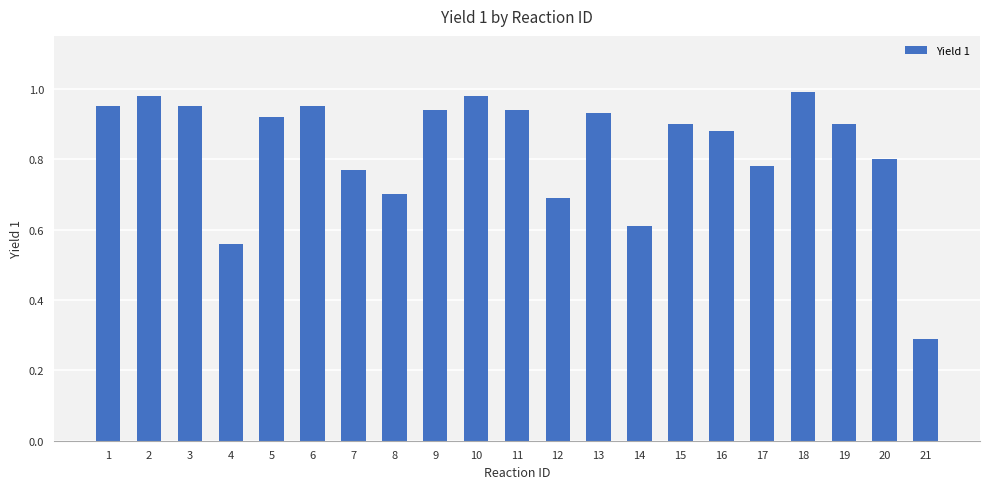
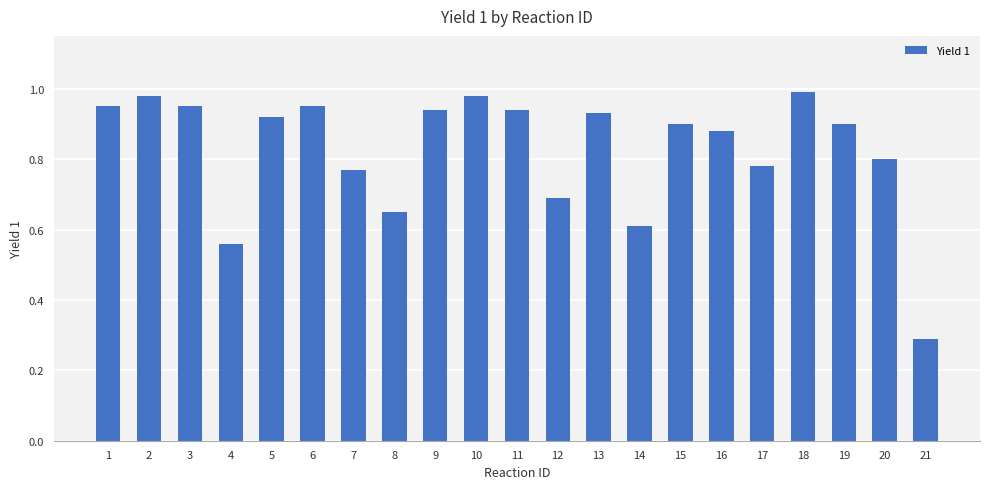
8: 0.70 -> 0.65
